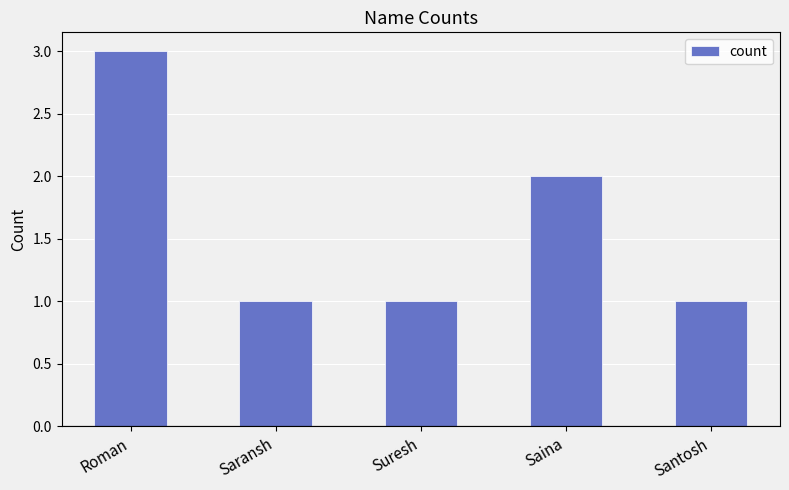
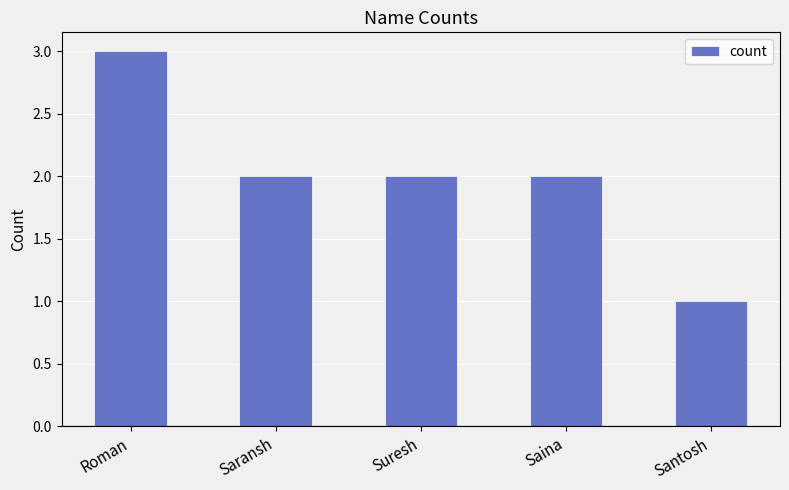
Saransh: 1 -> 2
Suresh: 1 -> 2
